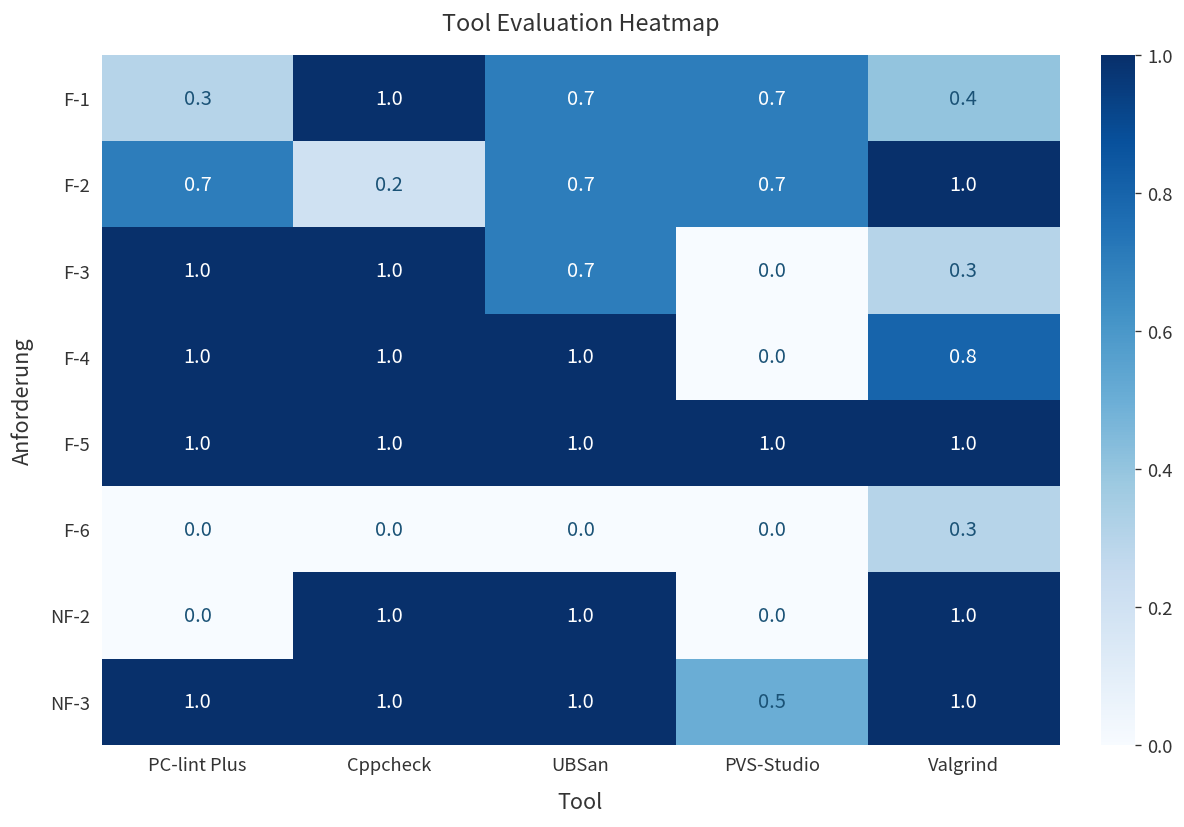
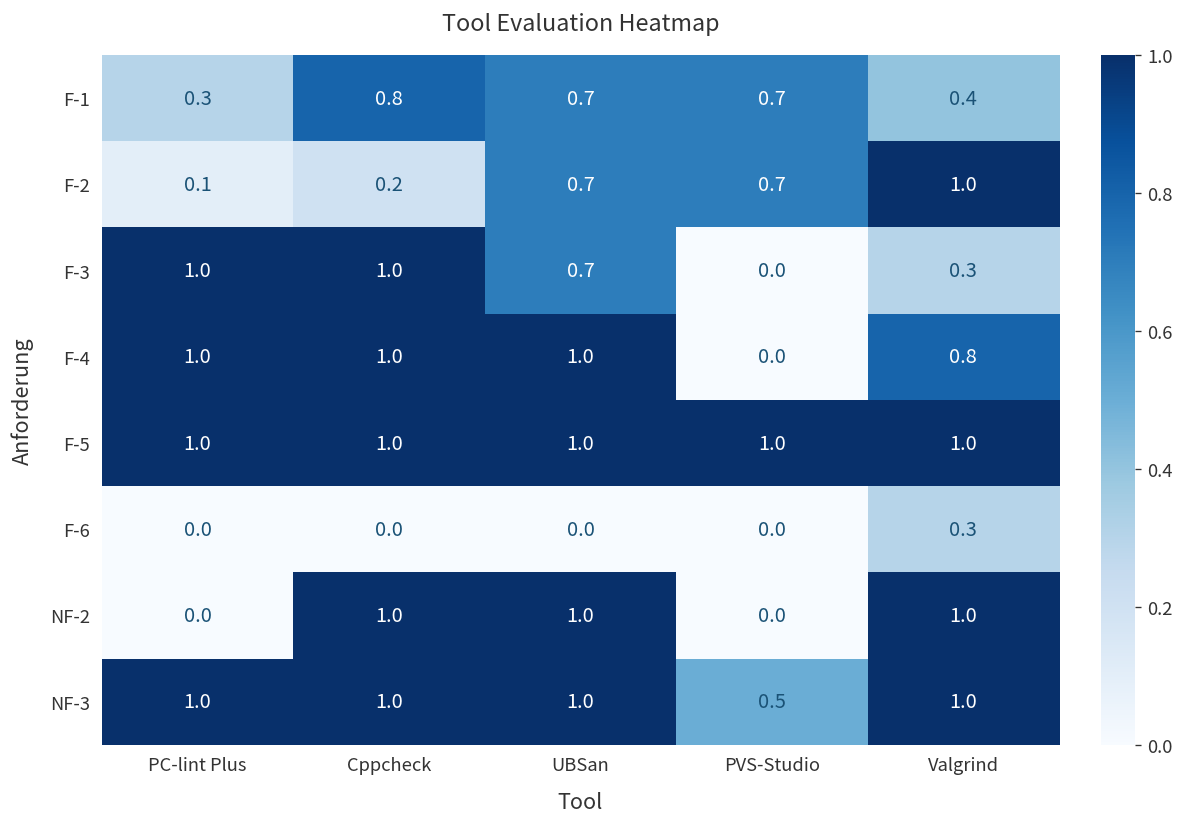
F-1, Cppcheck: 1.0 -> 0.8
F-2, PC-lint Plus: 0.7 -> 0.1
